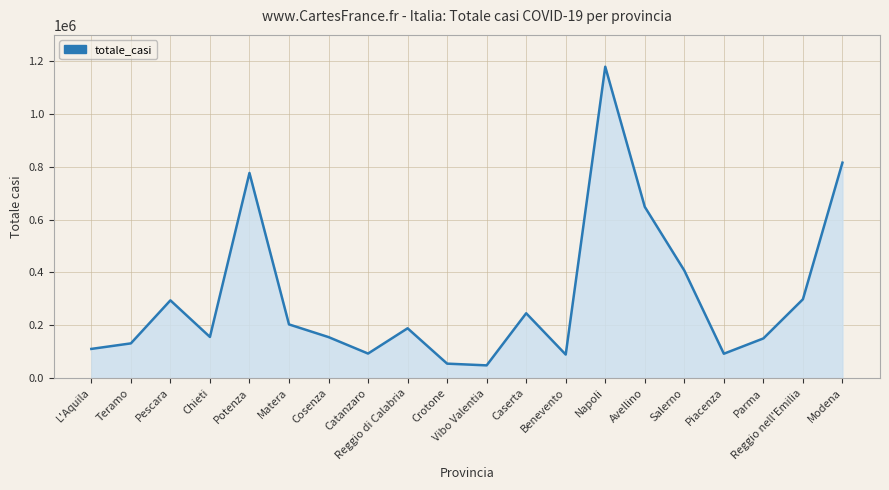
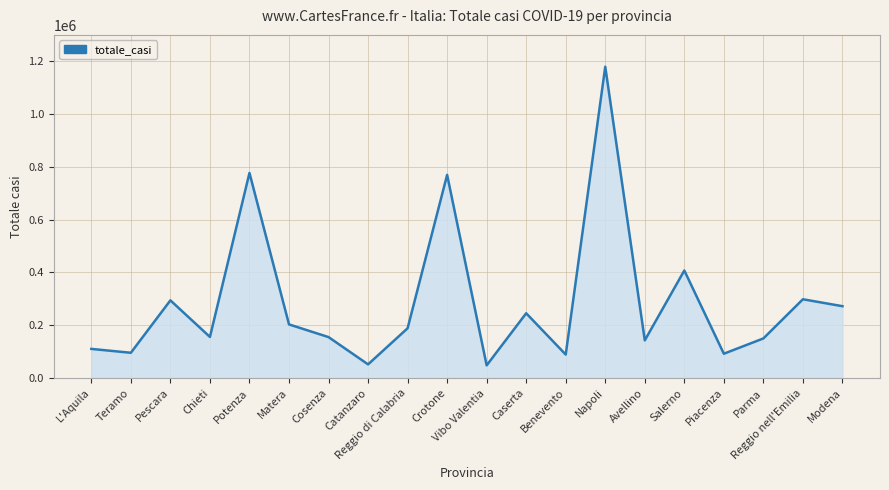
Teramo: 130000 -> 100000
Catanzaro: 90000 -> 50000
Crotone: 50000 -> 770000
Avellino: 650000 -> 140000
Modena: 820000 -> 270000
